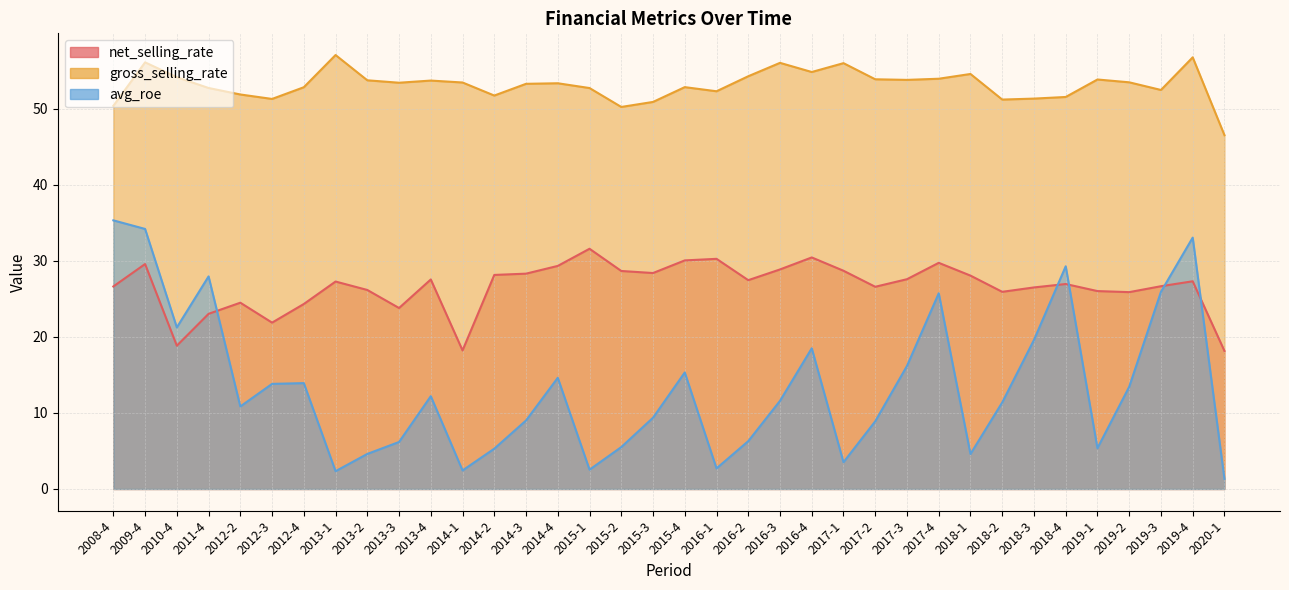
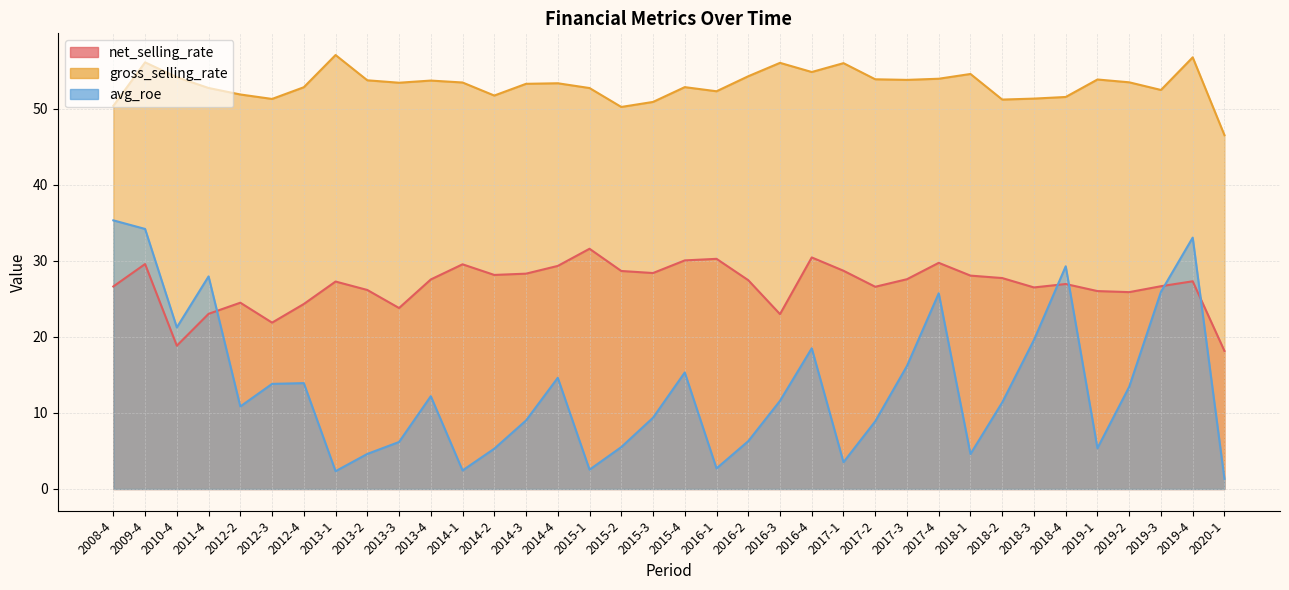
net_selling_rate, 2014-1: 18 -> 30
net_selling_rate, 2016-3: 29 -> 23
net_selling_rate, 2018-2: 26 -> 28
